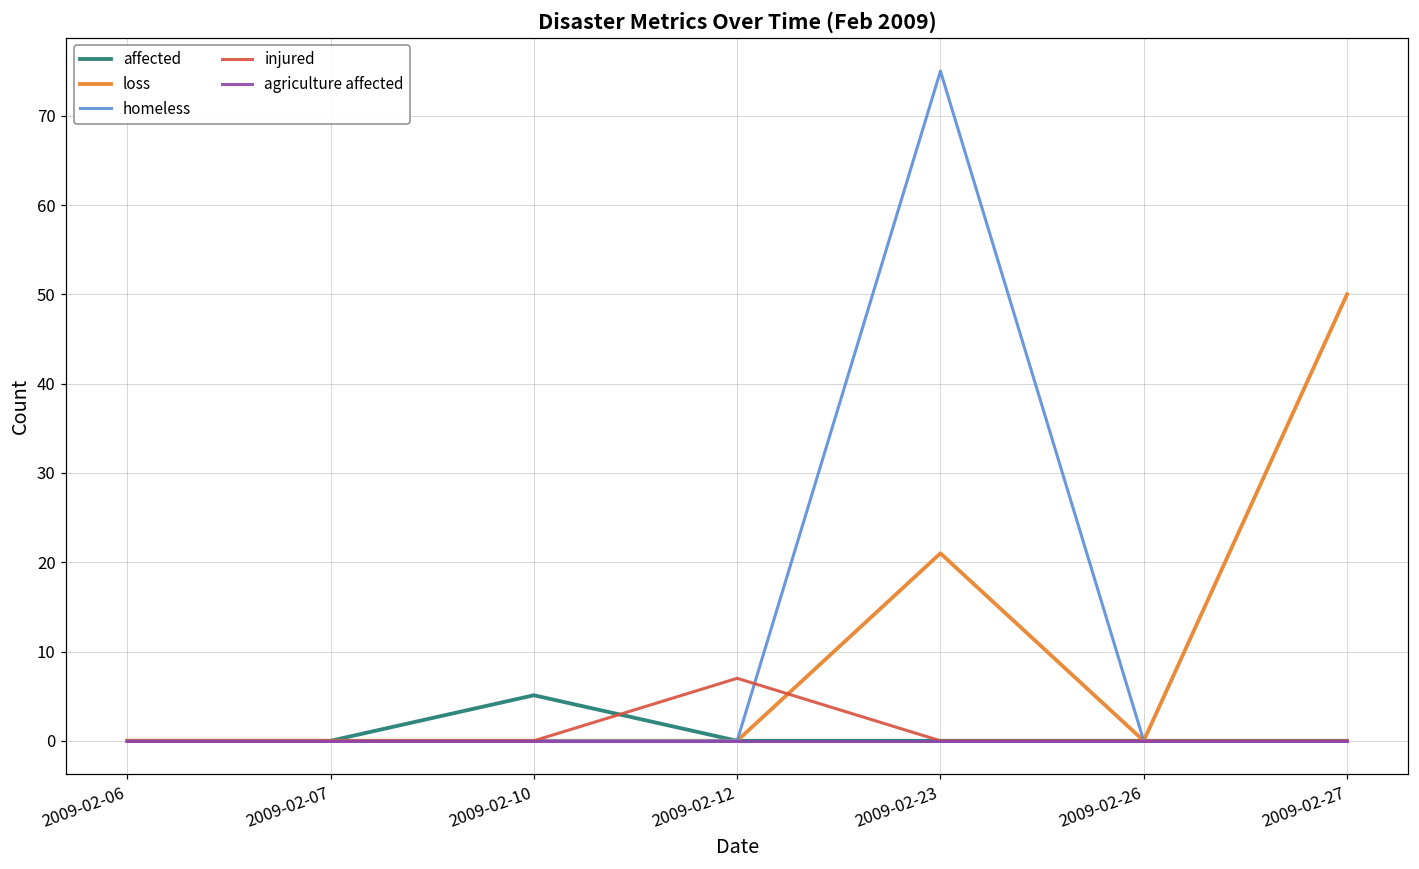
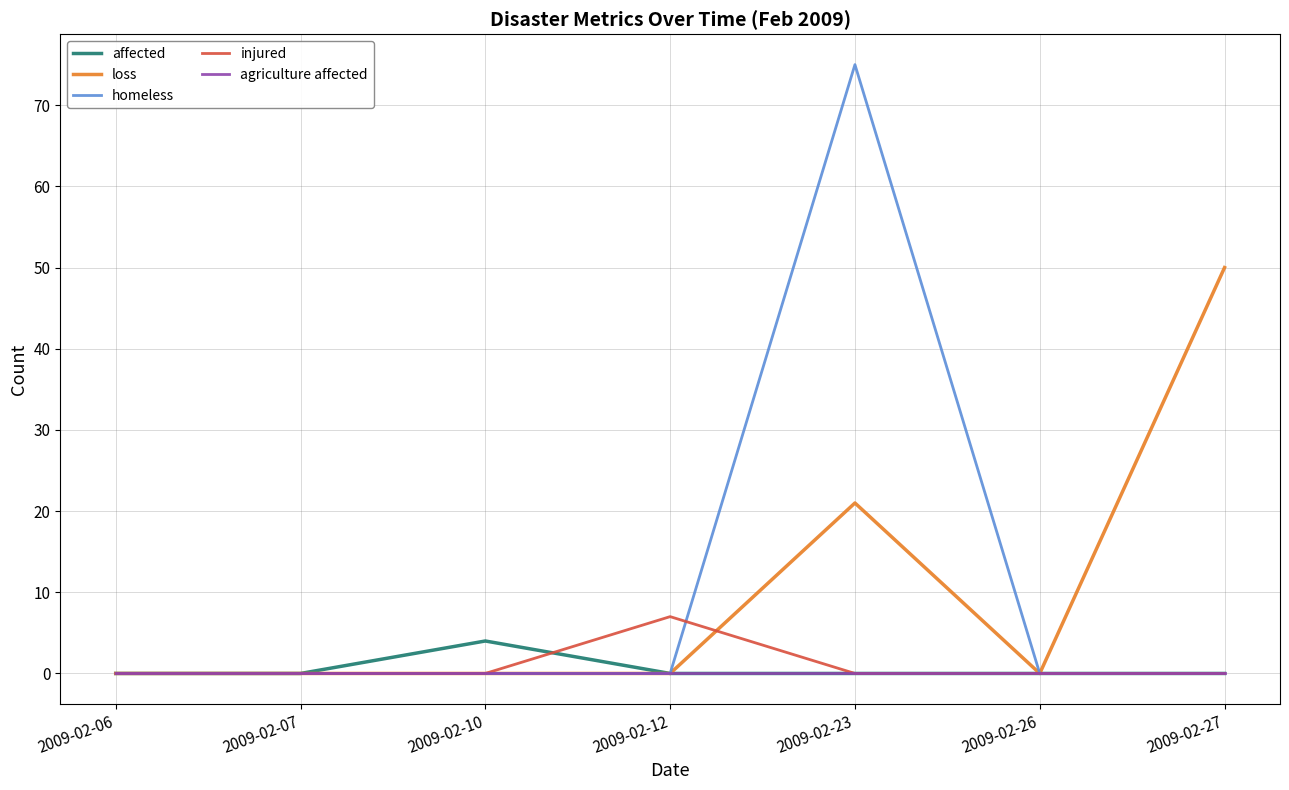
affected, 2009-02-10: 5 -> 4
